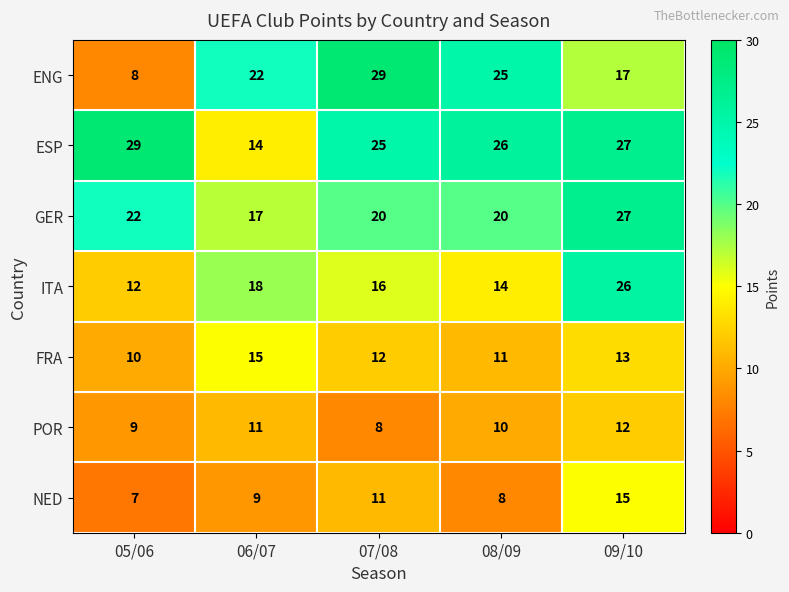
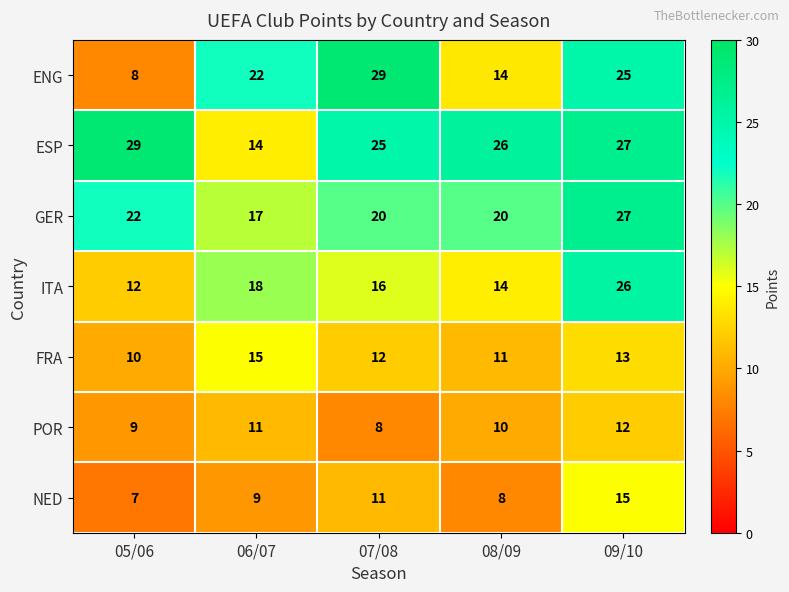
ENG, 08/09: 25 -> 14
ENG, 09/10: 17 -> 25
